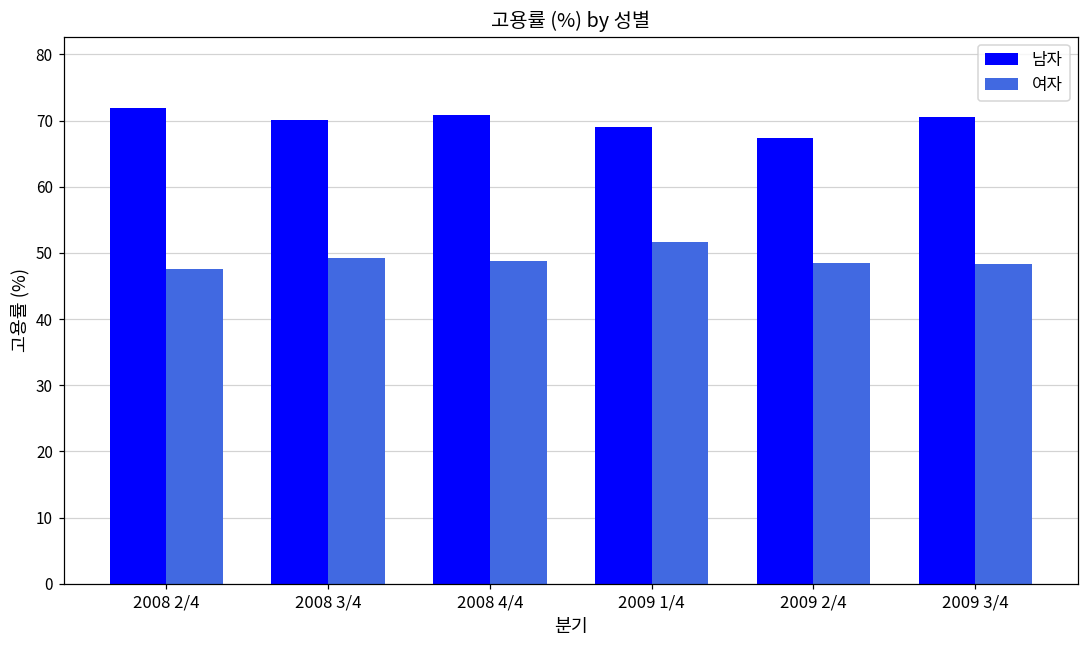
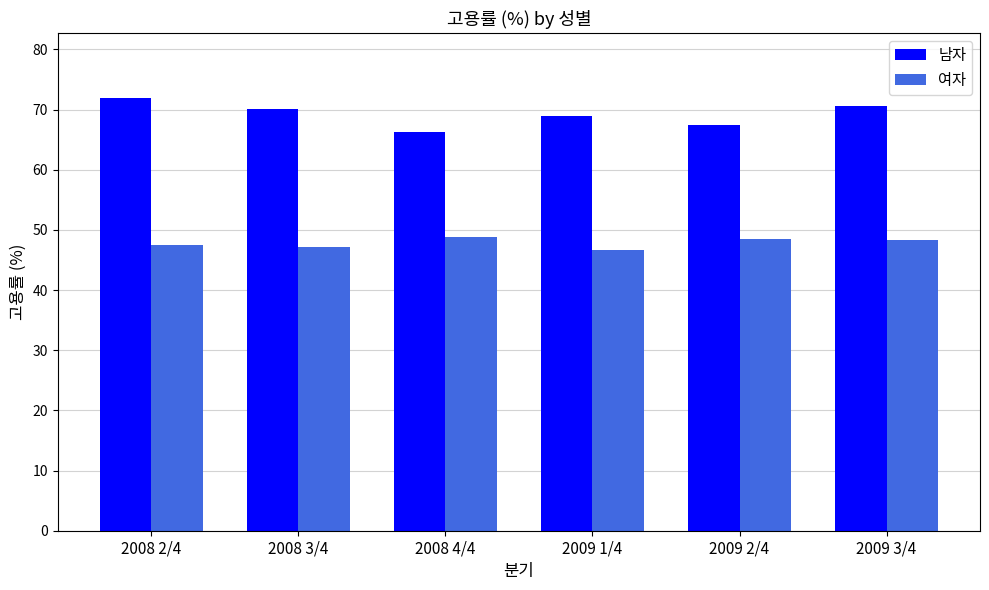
여자, 2008 3/4: 49 -> 47
남자, 2008 4/4: 71 -> 66
여자, 2009 1/4: 52 -> 47
